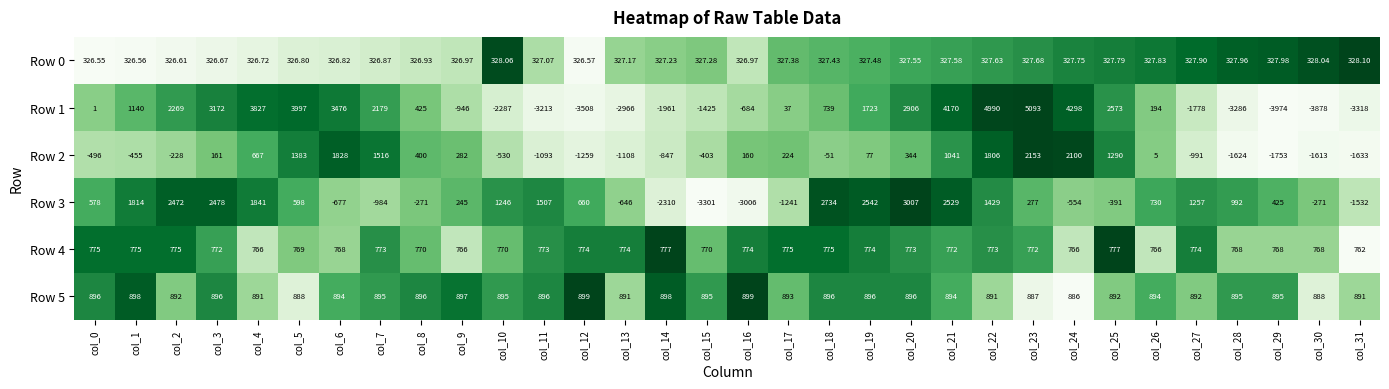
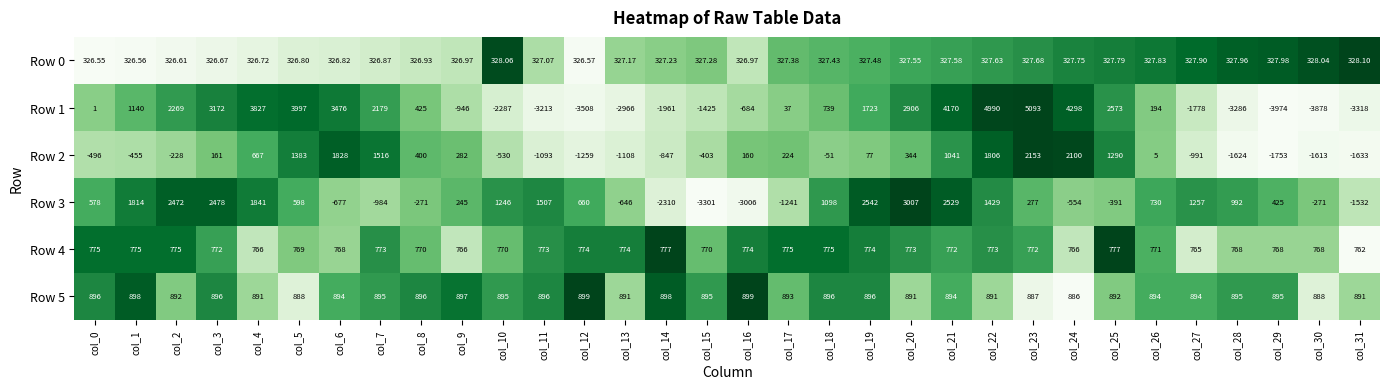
Row 3, col_18: 2734 -> 1098
Row 4, col_26: 766 -> 771
Row 4, col_27: 774 -> 765
Row 5, col_20: 896 -> 891
Row 5, col_27: 892 -> 894
